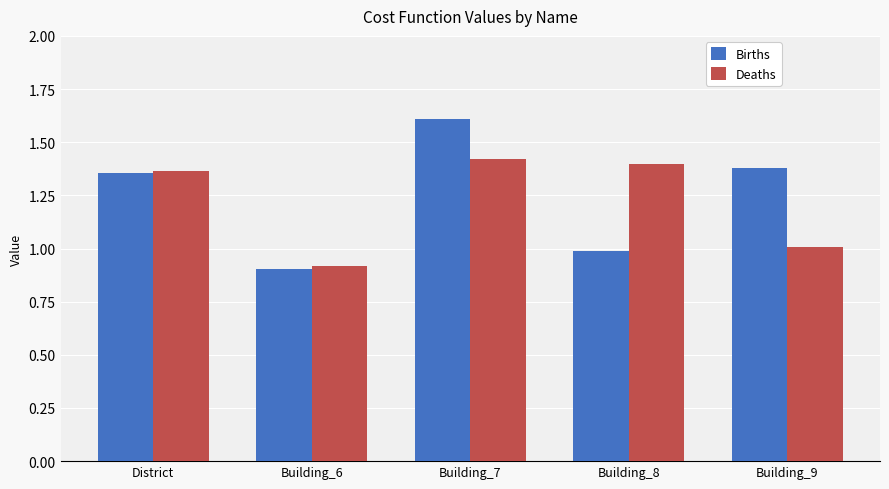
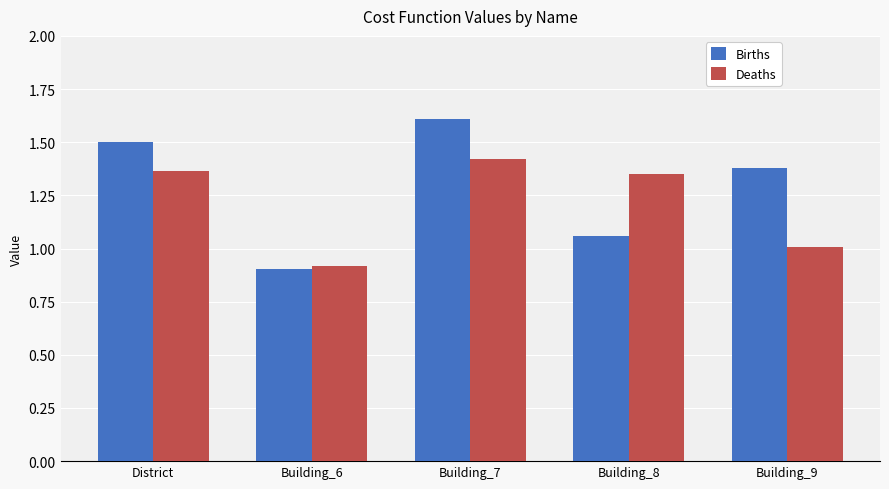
Births, District: 1.36 -> 1.50
Births, Building_8: 0.99 -> 1.06
Deaths, Building_8: 1.40 -> 1.35
